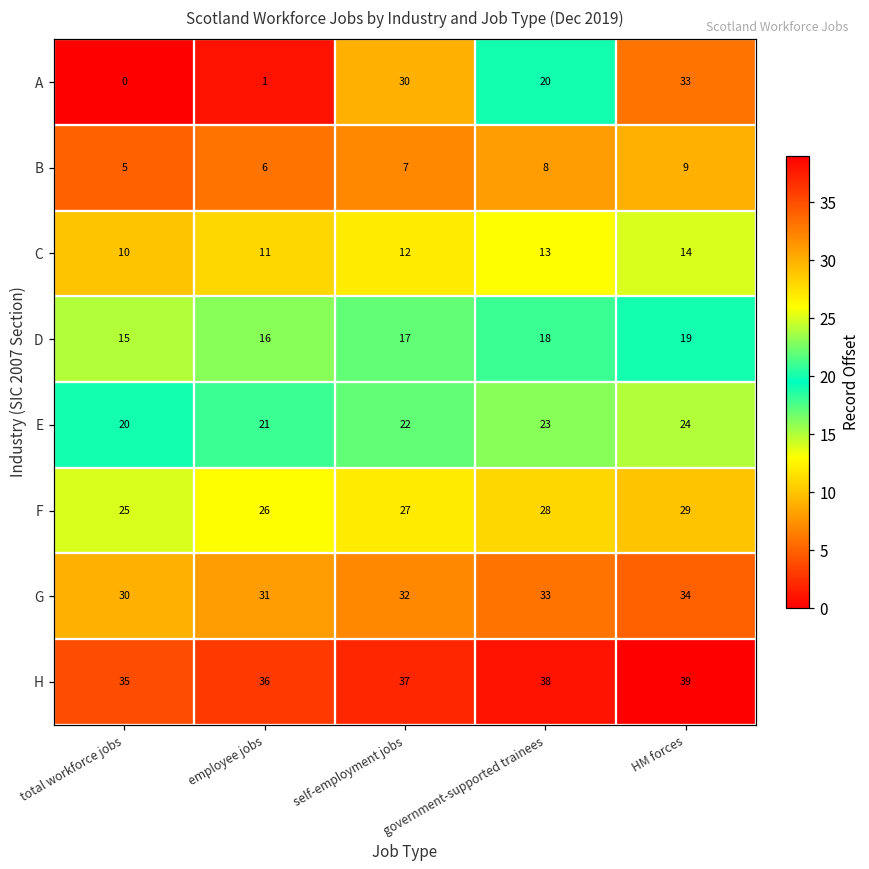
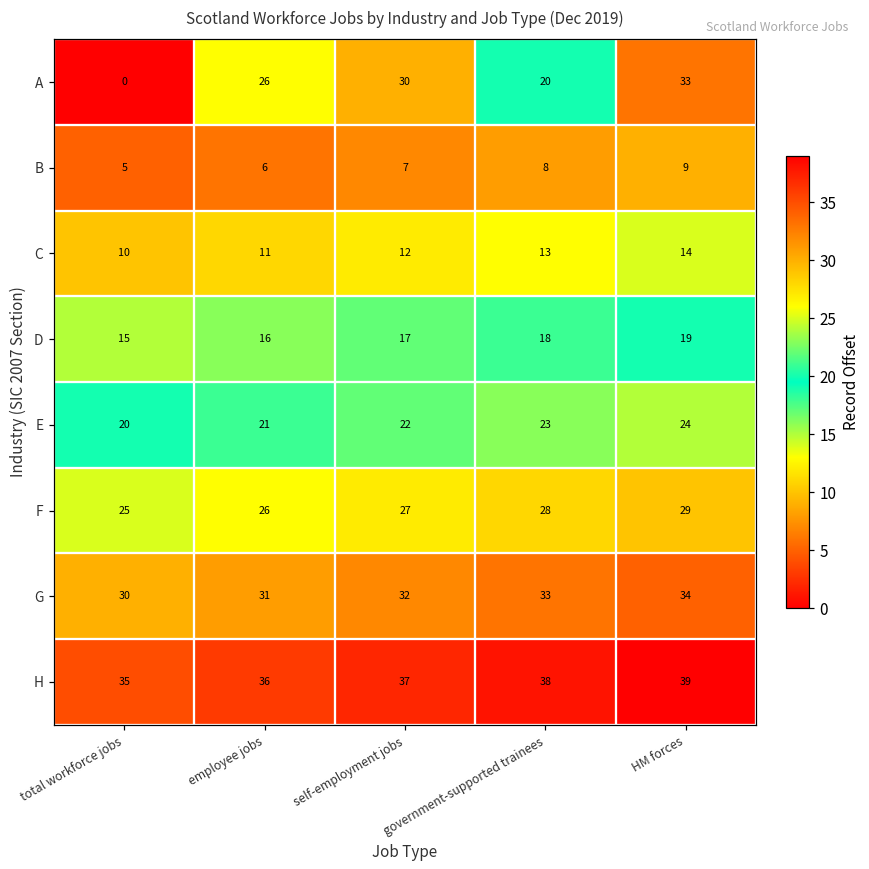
A, employee jobs: 1 -> 26
